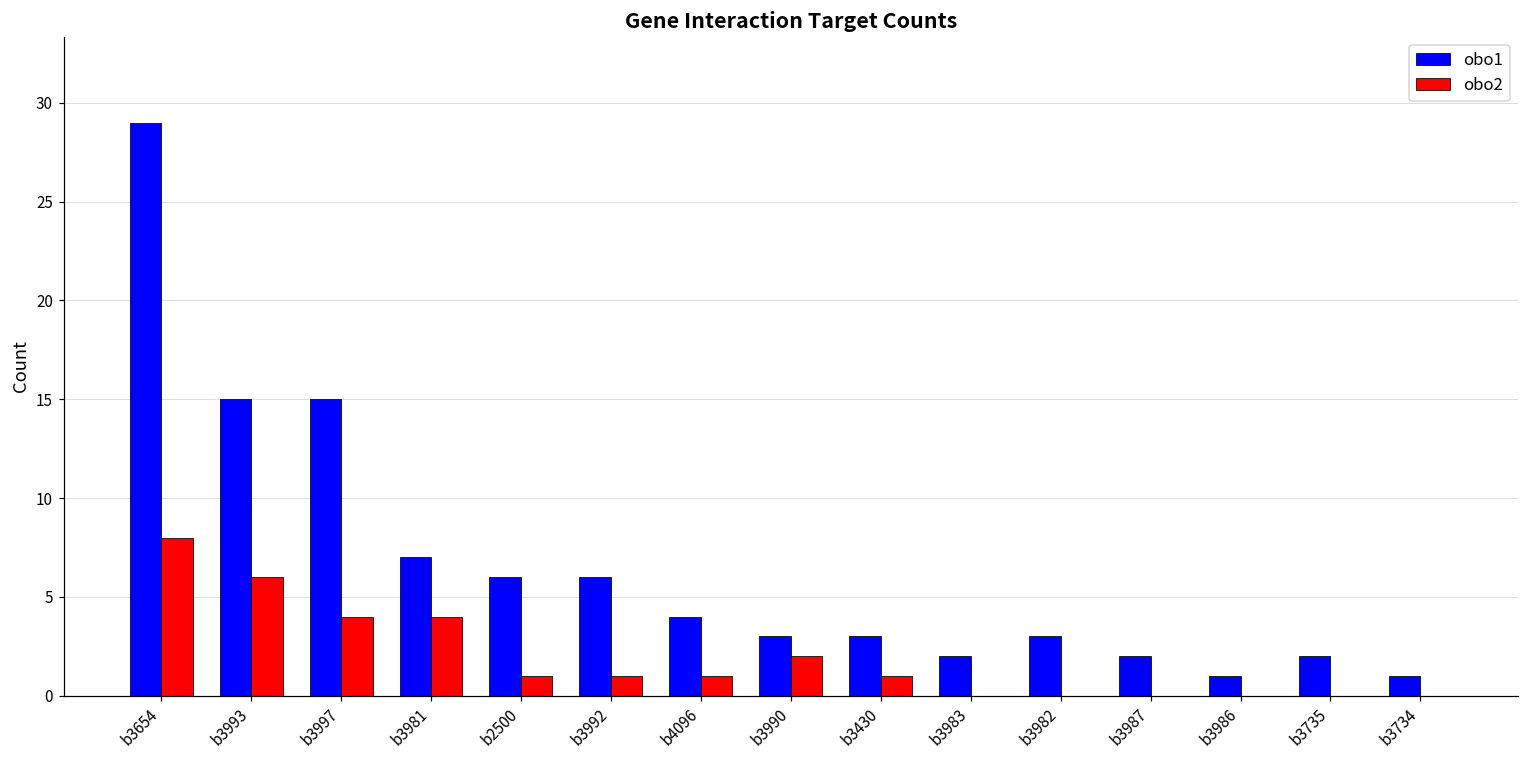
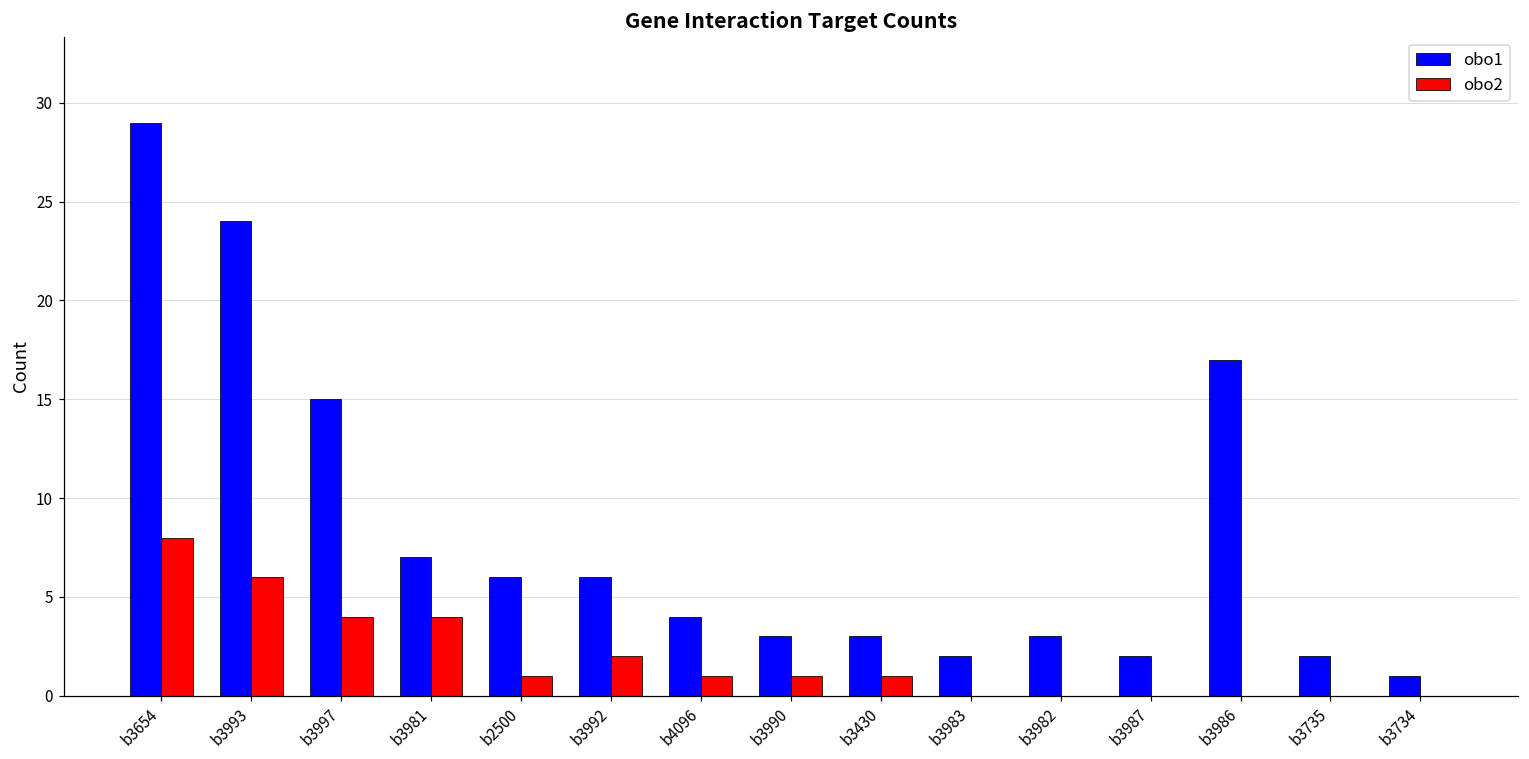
obo1, b3993: 15 -> 24
obo2, b3992: 1 -> 2
obo2, b3990: 2 -> 1
obo1, b3986: 1 -> 17
